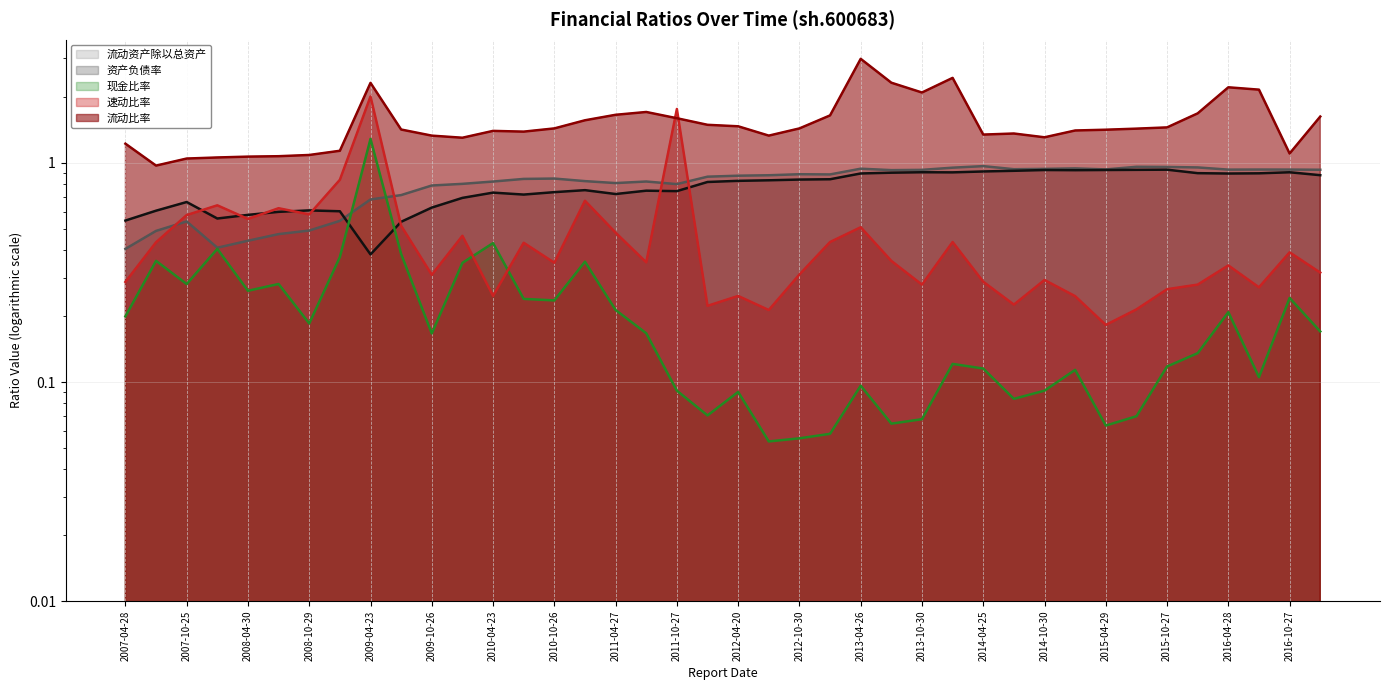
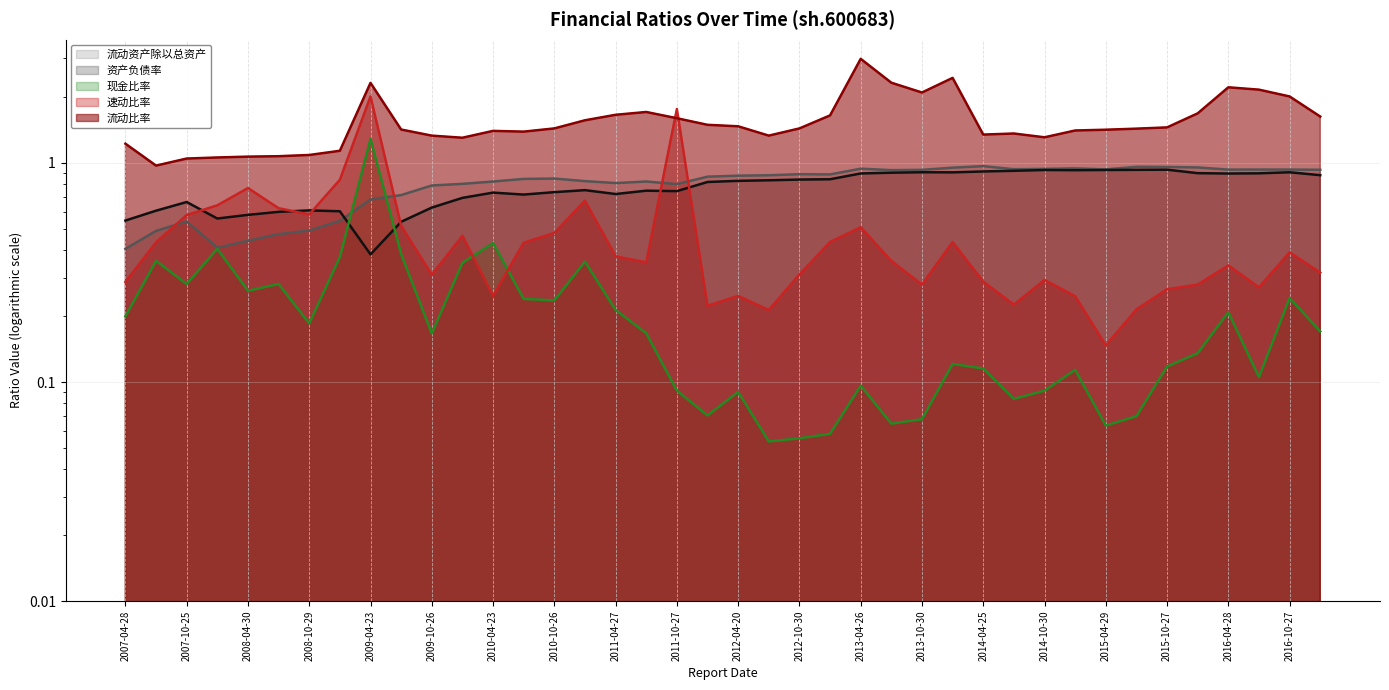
速动比率, 2008-04-30: 0.56 -> 0.77
速动比率, 2010-10-26: 0.35 -> 0.48
速动比率, 2011-04-27: 0.48 -> 0.37
速动比率, 2015-04-29: 0.18 -> 0.15
流动比率, 2016-10-27: 1.1 -> 2.0
